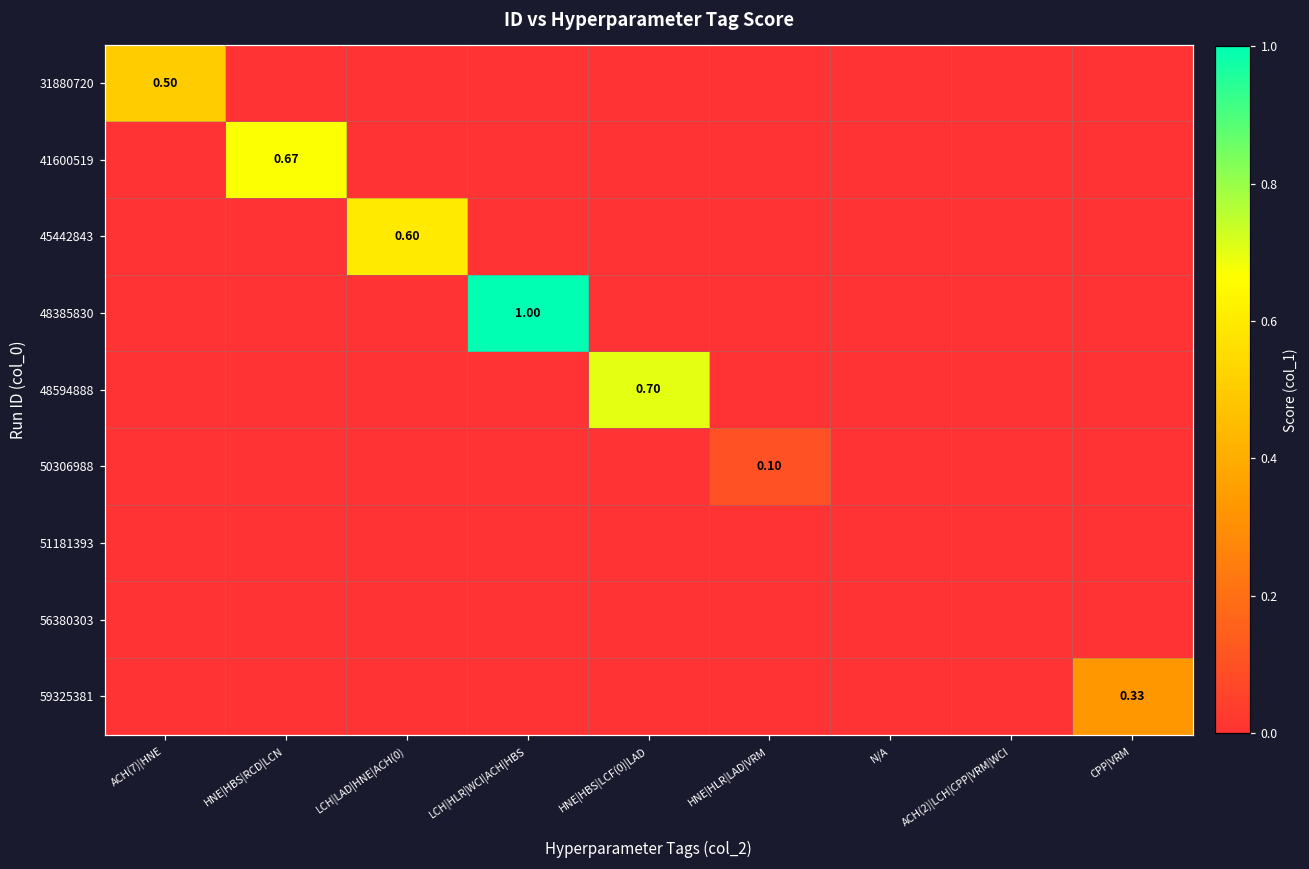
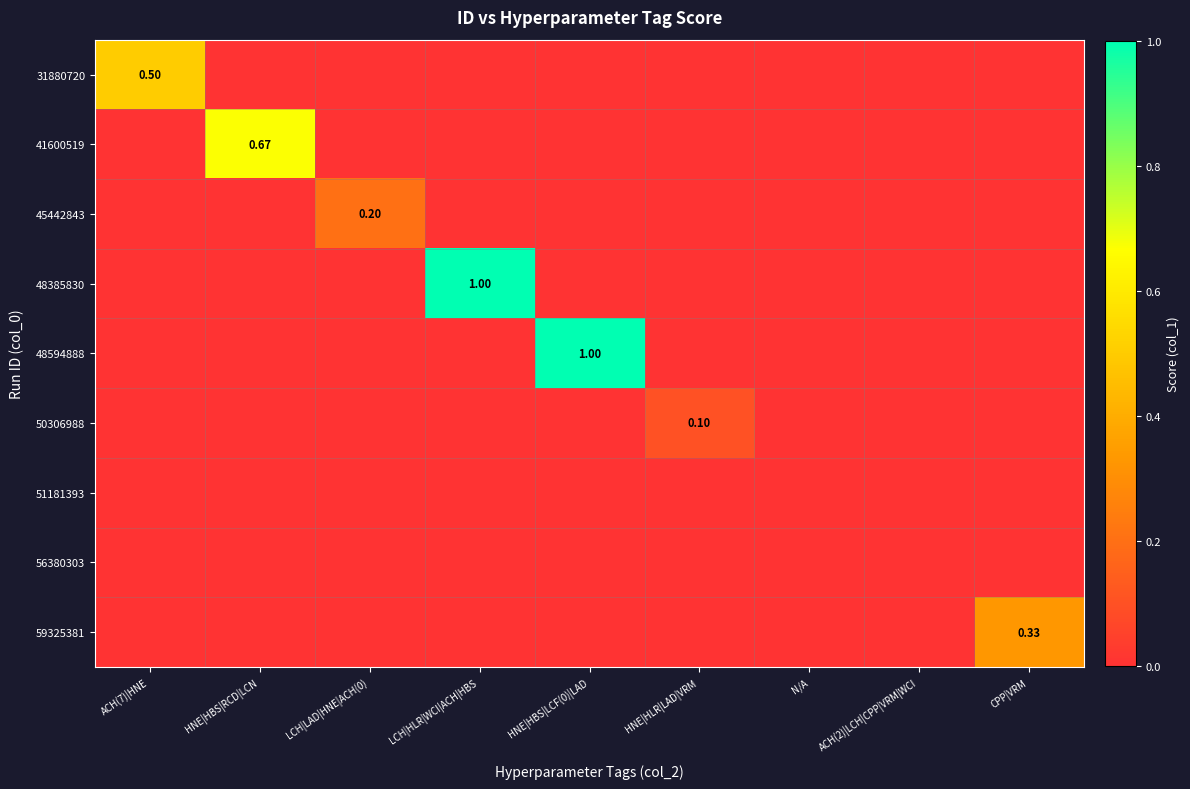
45442843, LCH|LAD|HNE|ACH(0): 0.60 -> 0.20
48594888, HNE|HBS|LCF(0)|LAD: 0.70 -> 1.00
